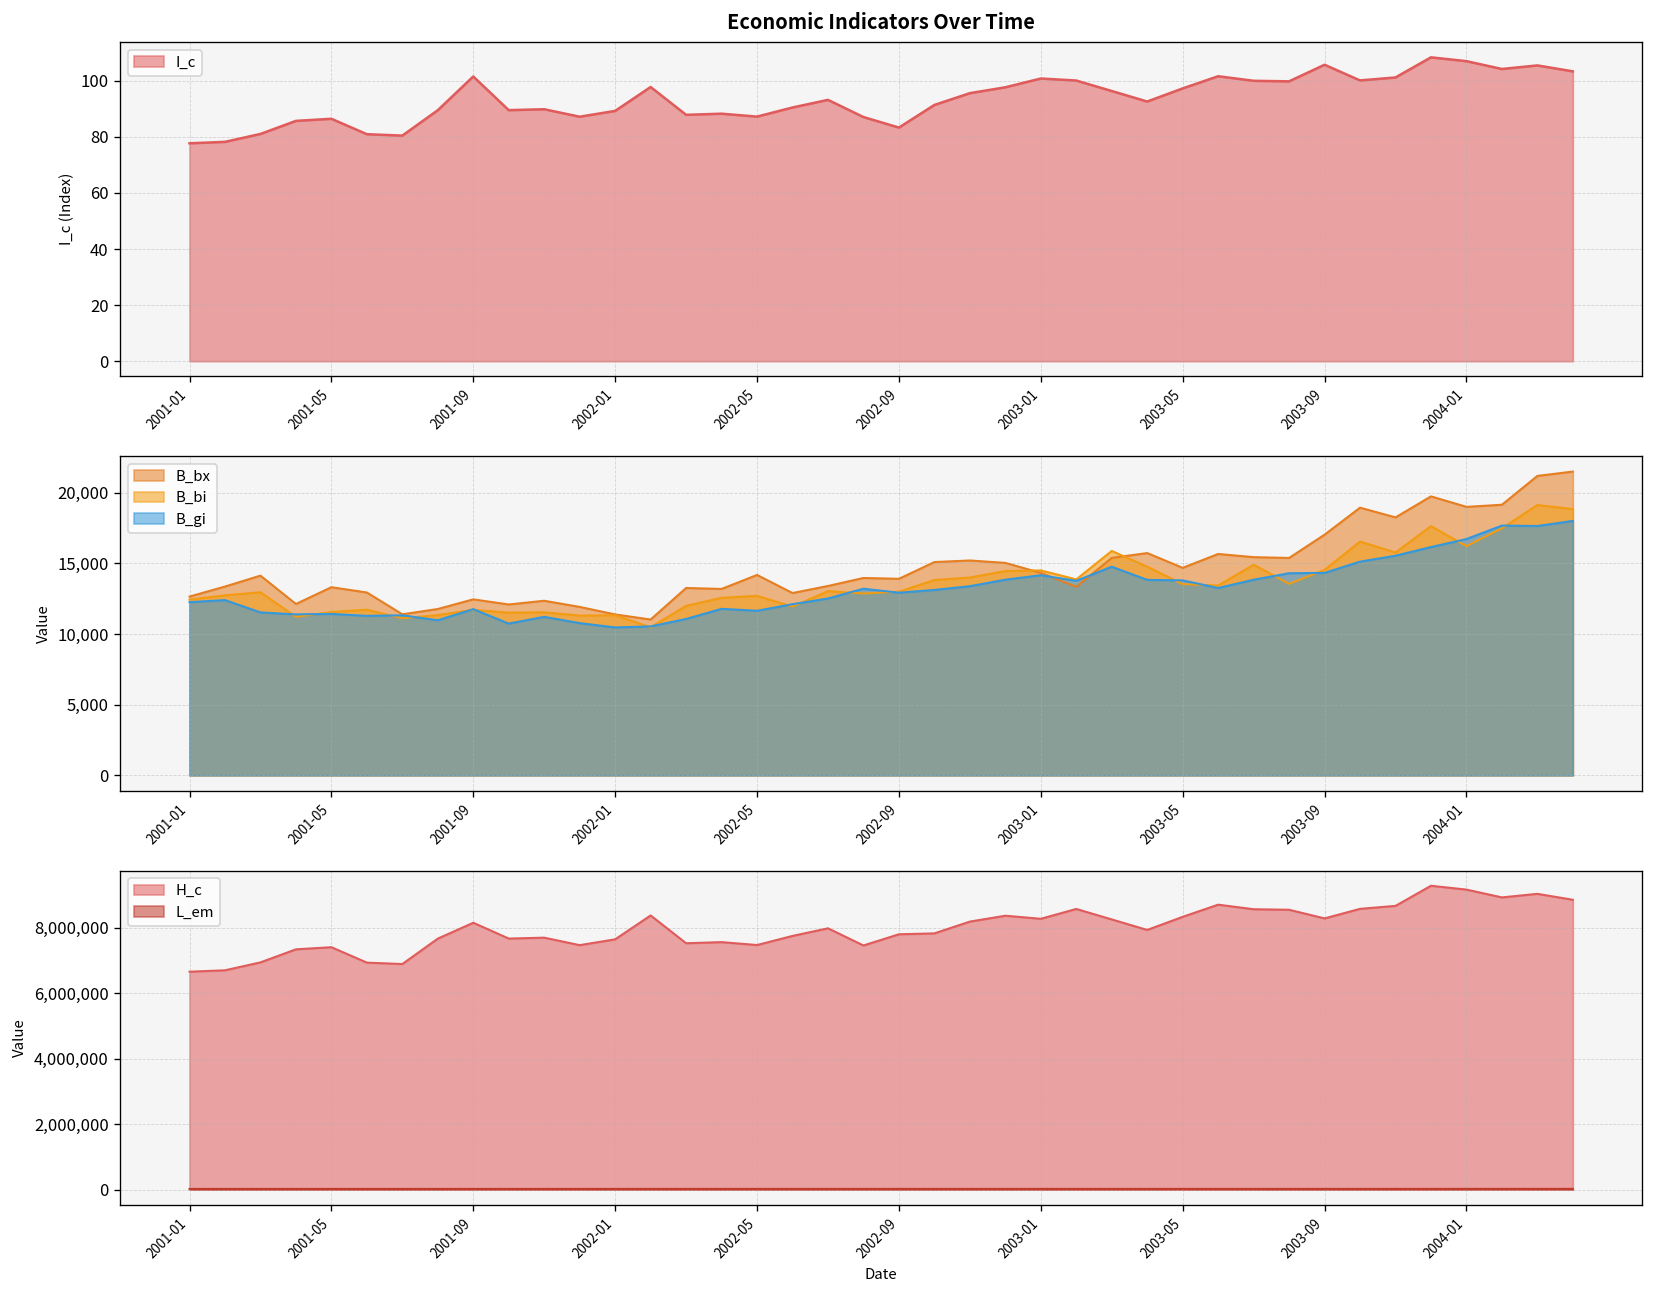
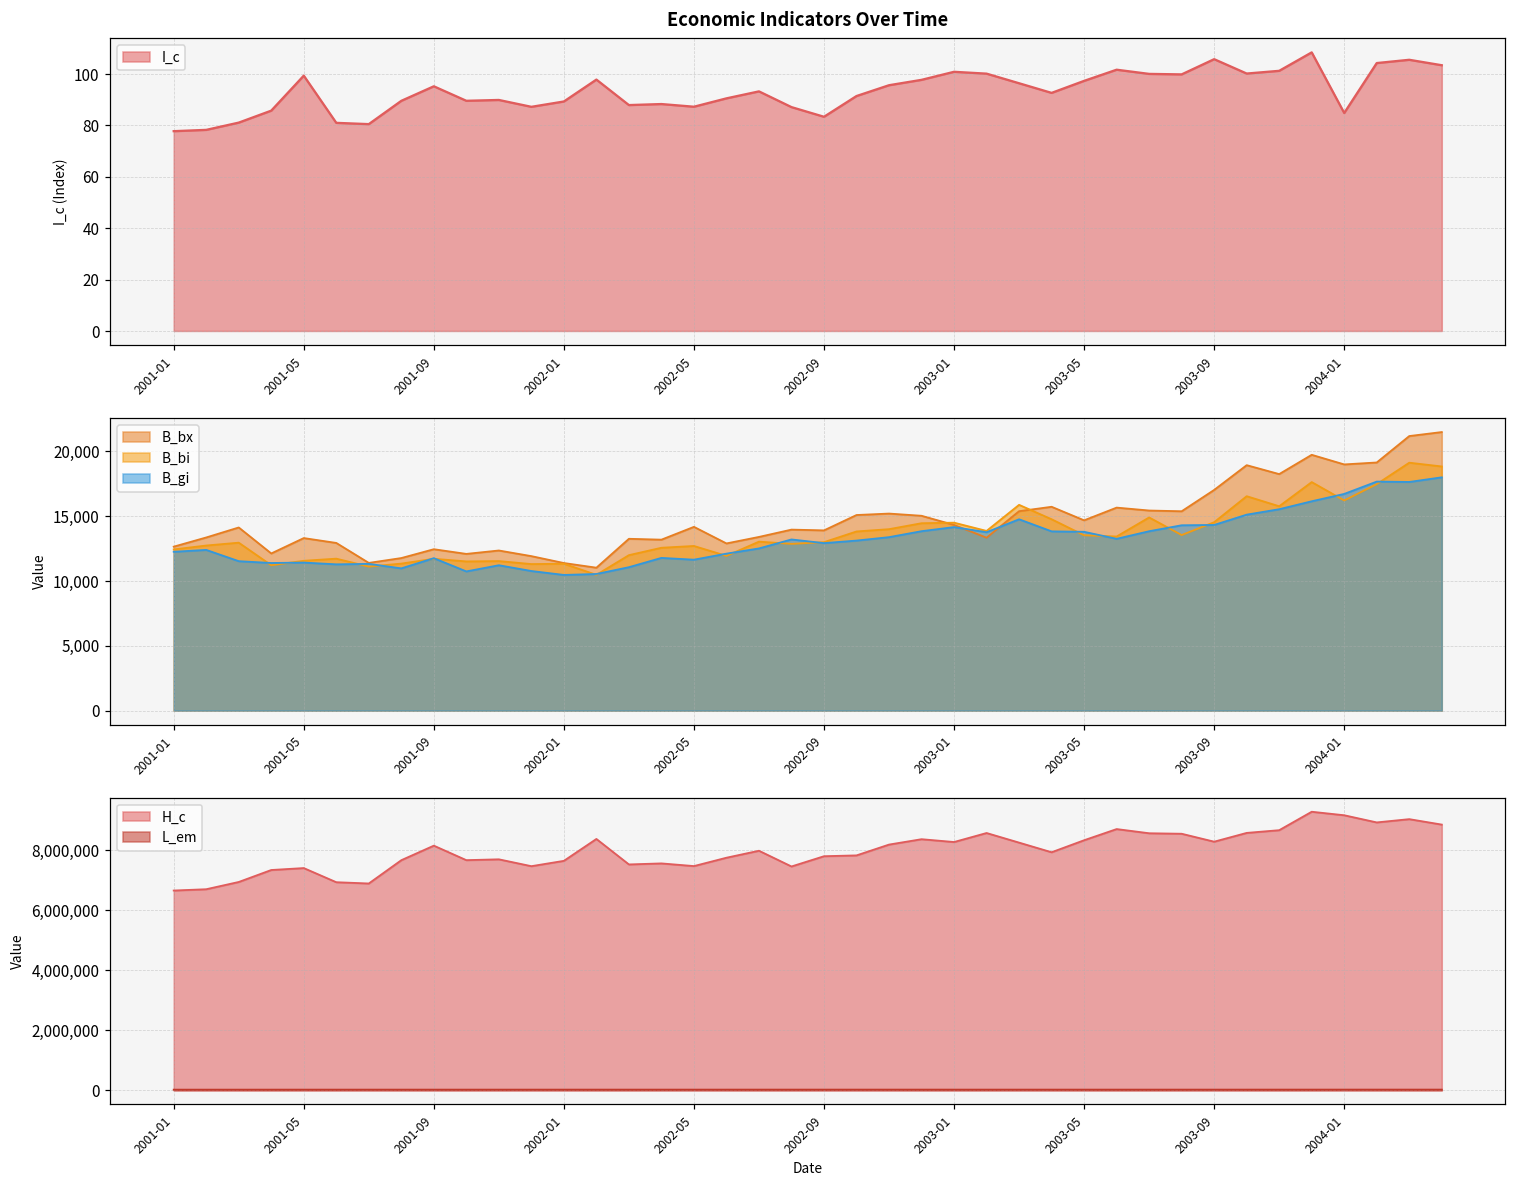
Economic Indicators Over Time, 2001-05: 86 -> 99
Economic Indicators Over Time, 2001-09: 102 -> 95
Economic Indicators Over Time, 2004-01: 107 -> 85
